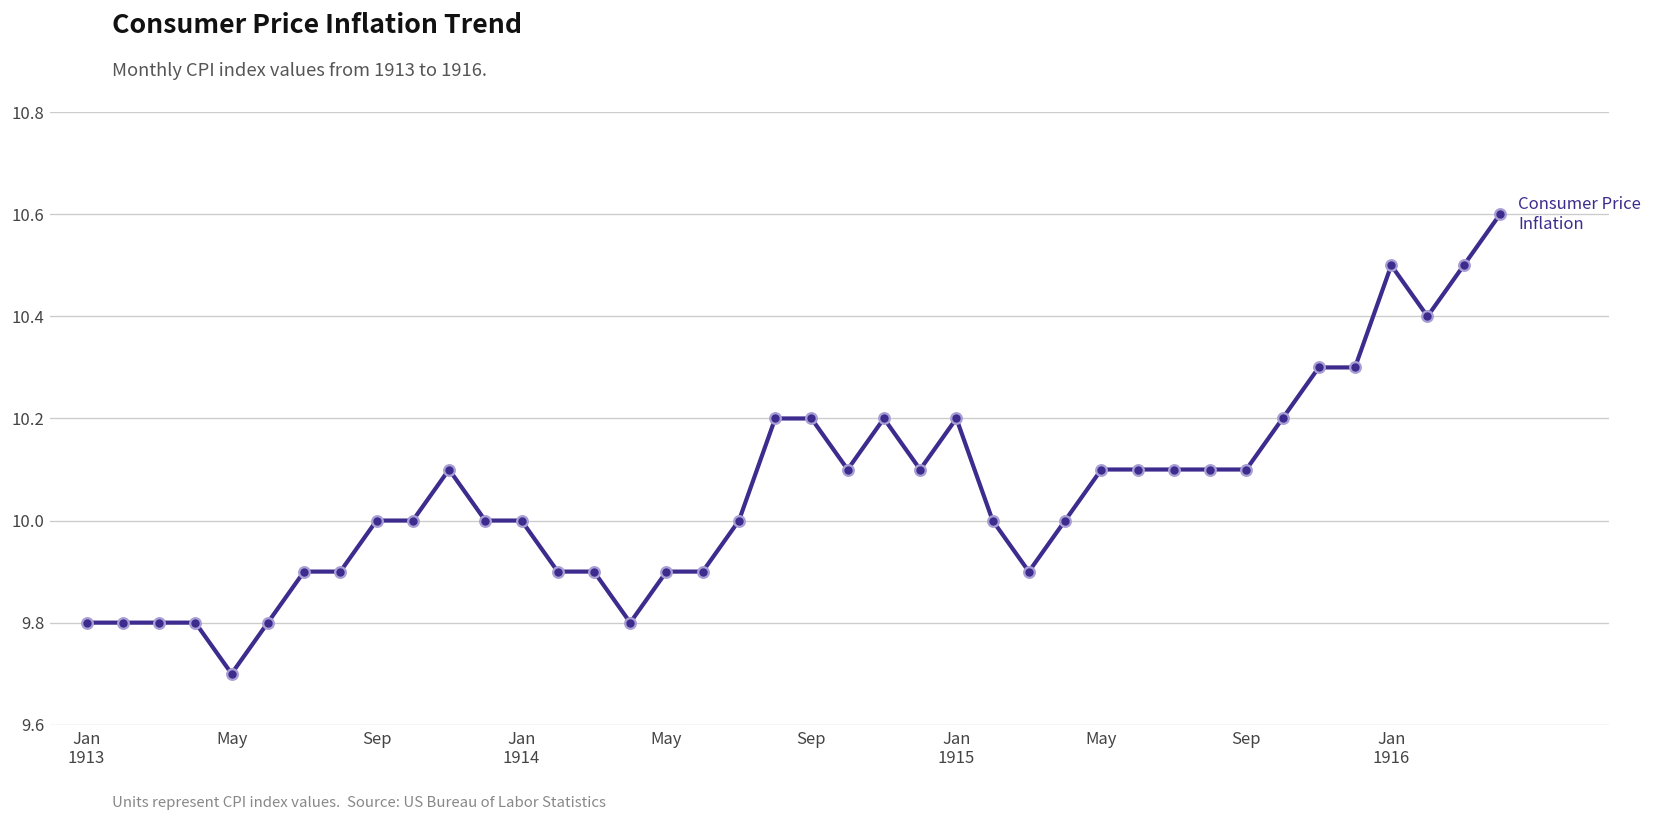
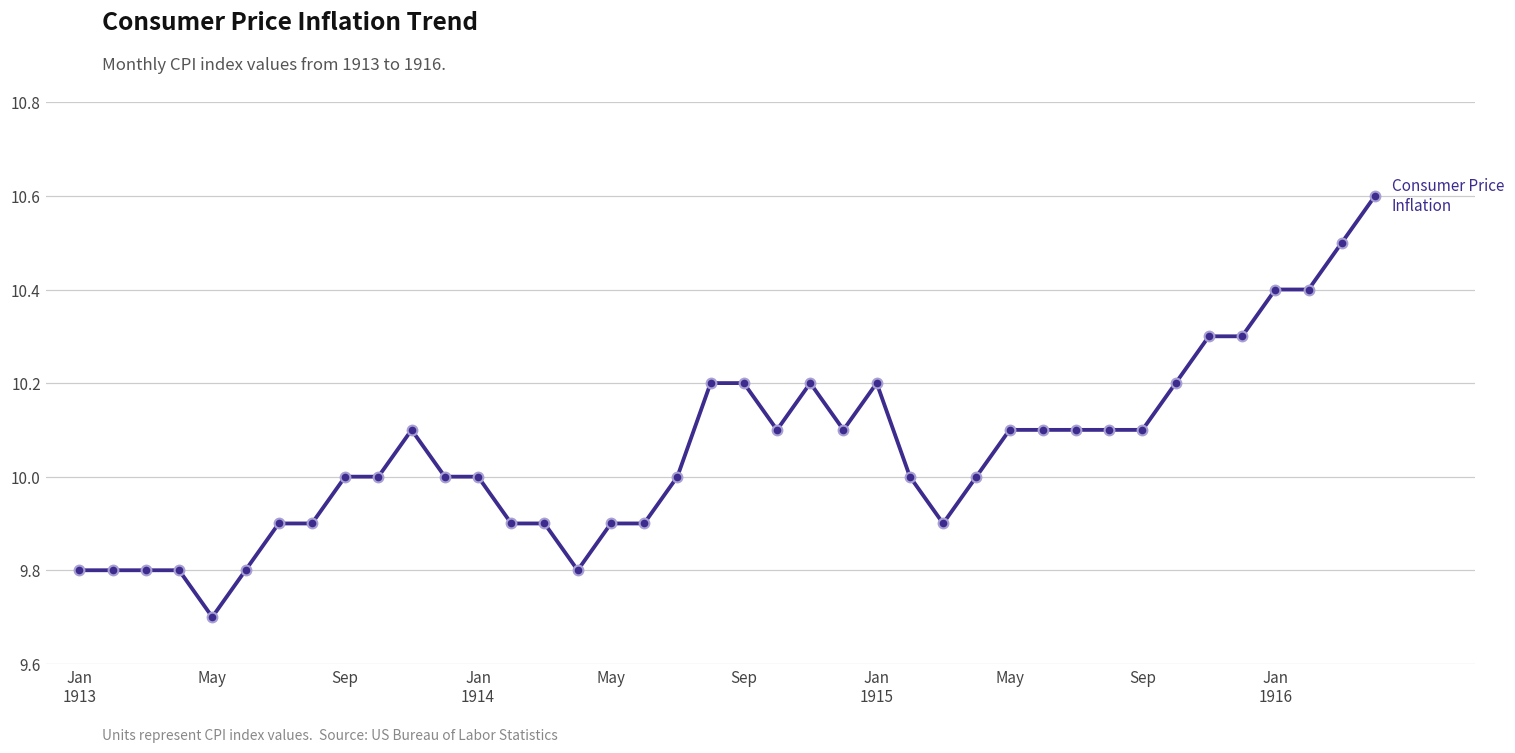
Jan 1916: 10.5 -> 10.4
